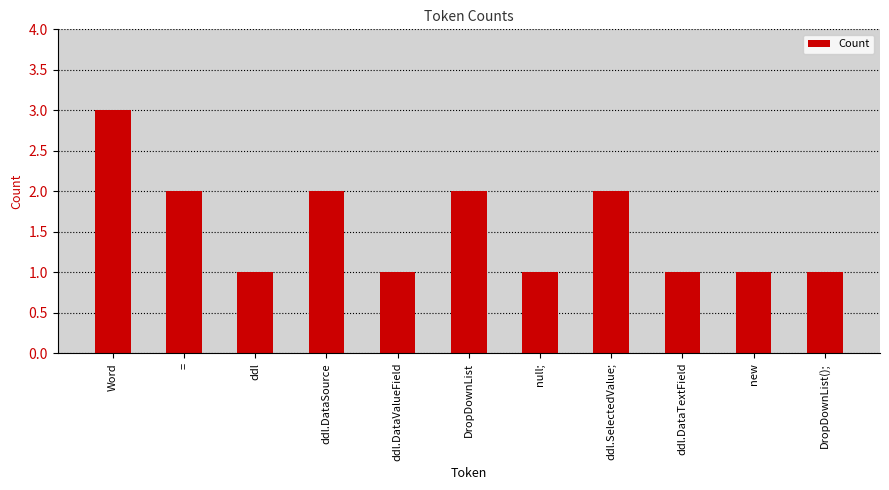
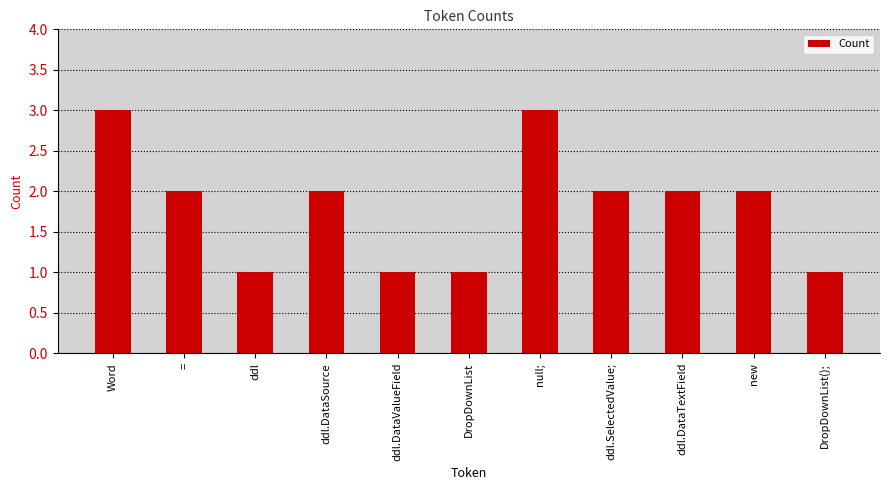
DropDownList: 2 -> 1
null;: 1 -> 3
ddl.DataTextField: 1 -> 2
new: 1 -> 2
